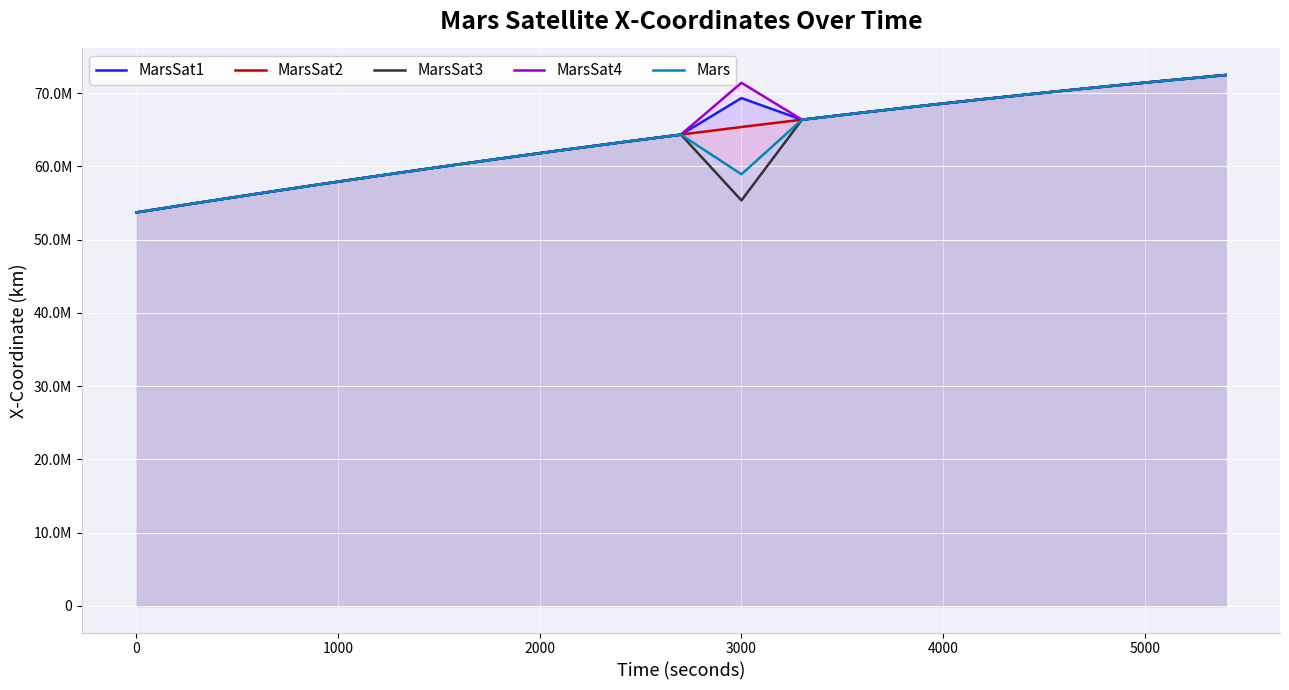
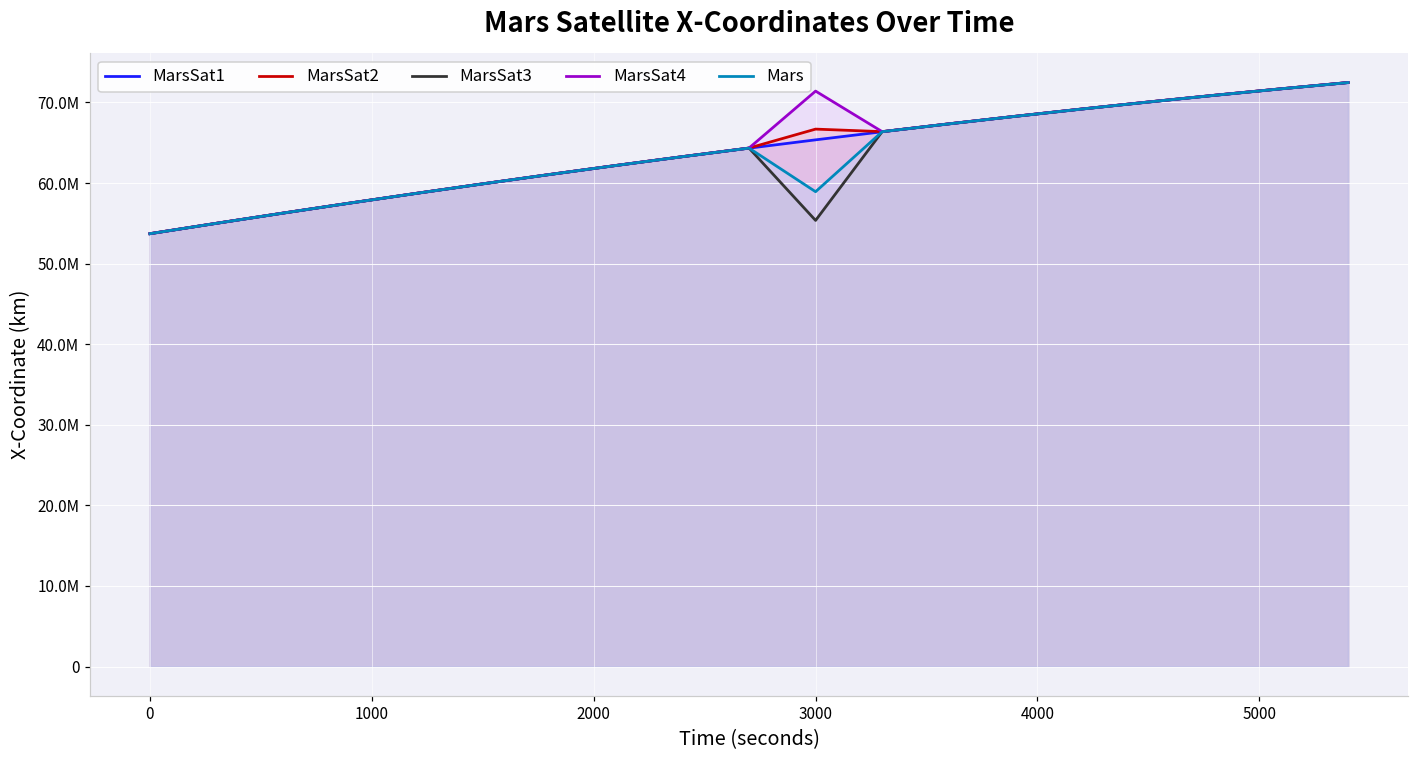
MarsSat1, 3000: 69000000 -> 65000000
MarsSat2, 3000: 65000000 -> 67000000
